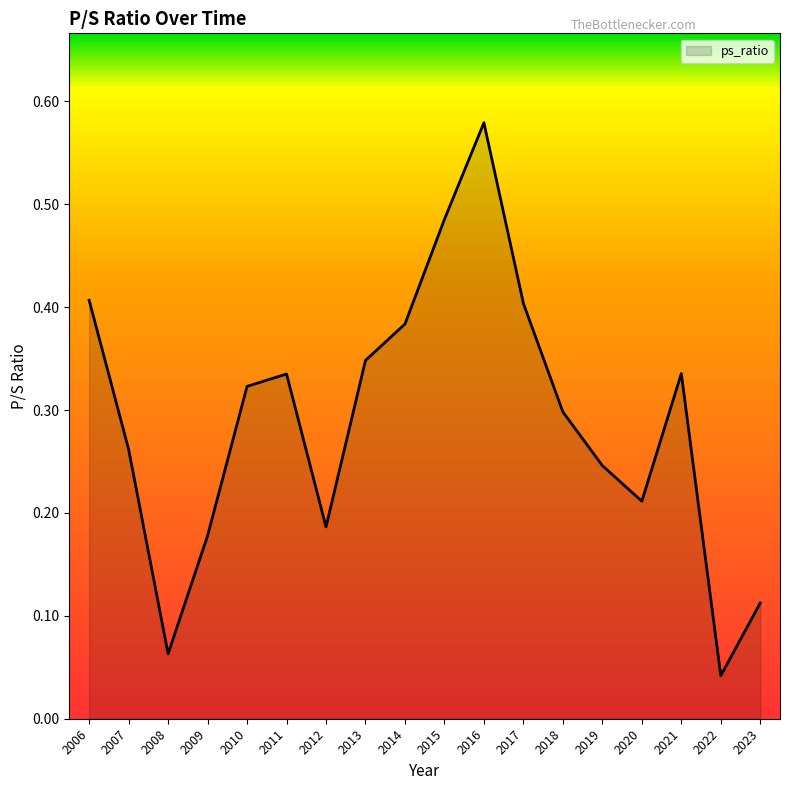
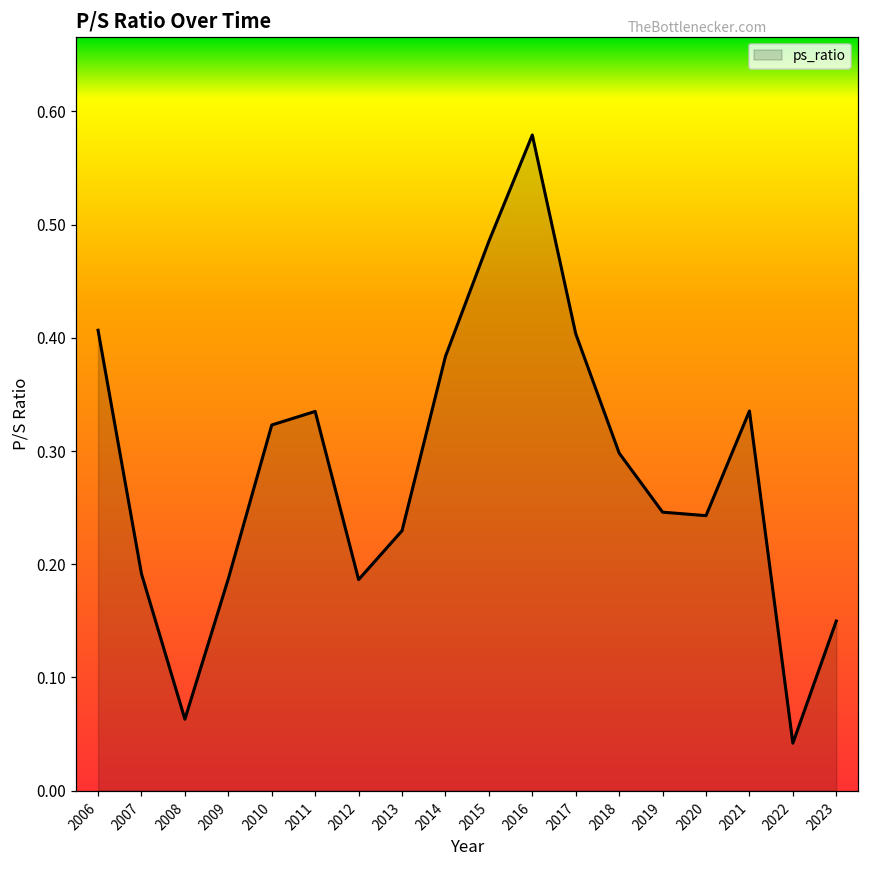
2007: 0.262 -> 0.192
2009: 0.178 -> 0.187
2013: 0.348 -> 0.230
2020: 0.211 -> 0.243
2023: 0.113 -> 0.150
